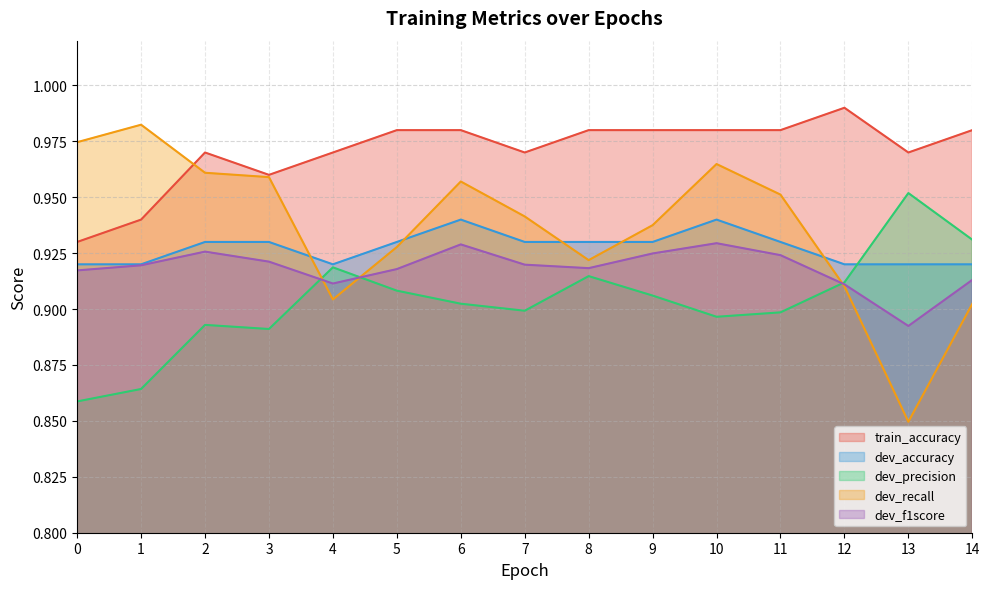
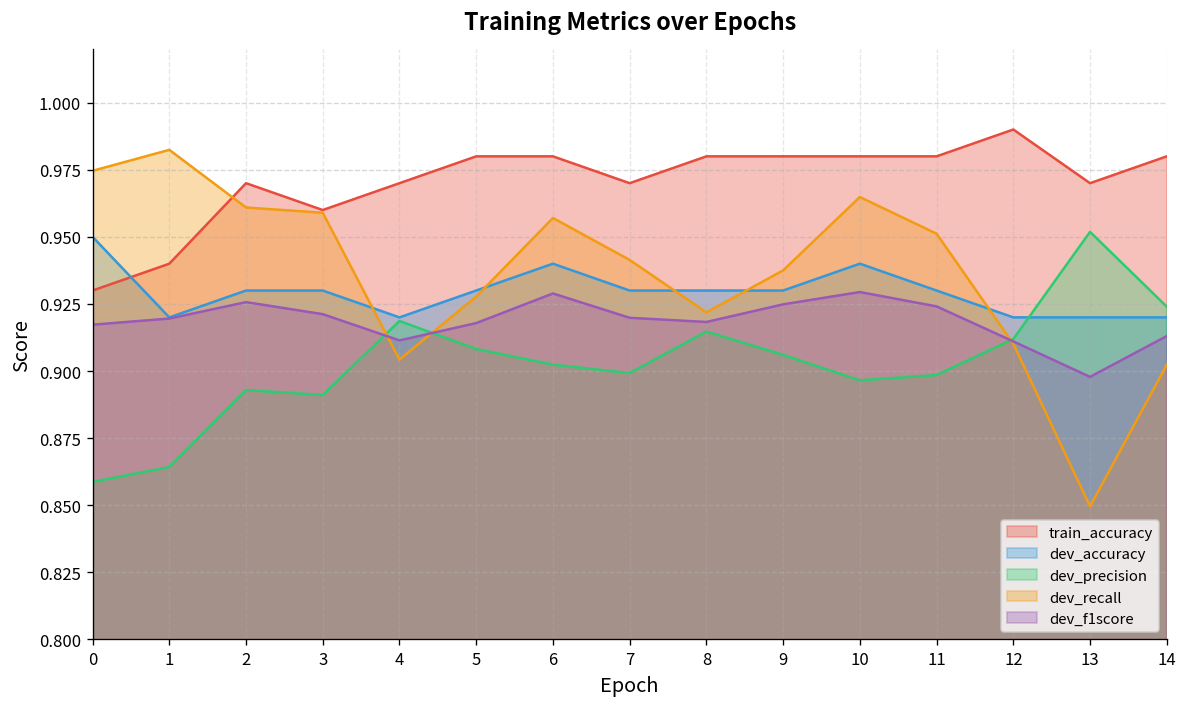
dev_accuracy, 0: 0.92 -> 0.95
dev_f1score, 13: 0.892 -> 0.898
dev_precision, 14: 0.931 -> 0.924
